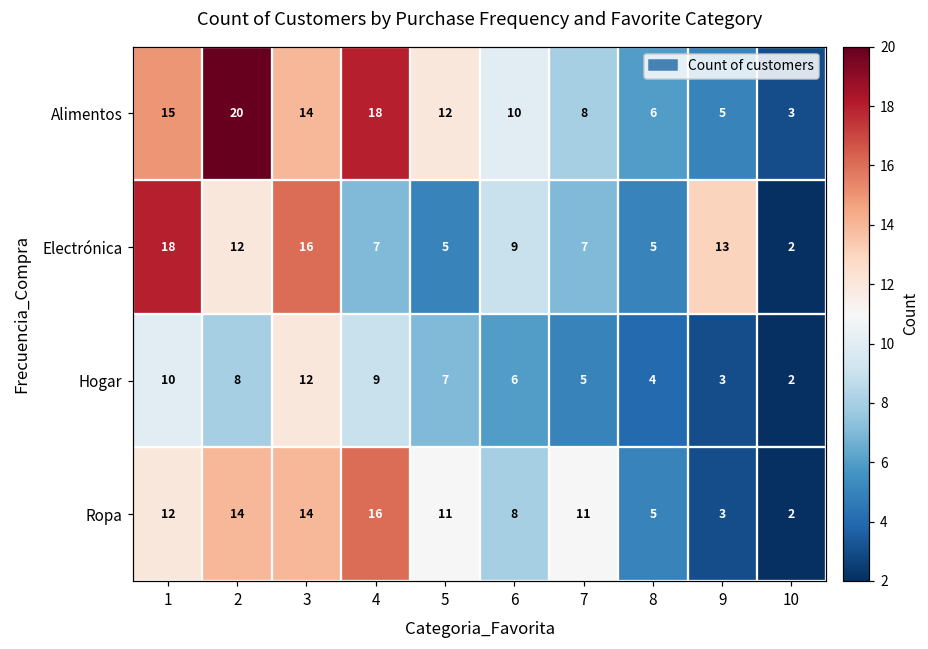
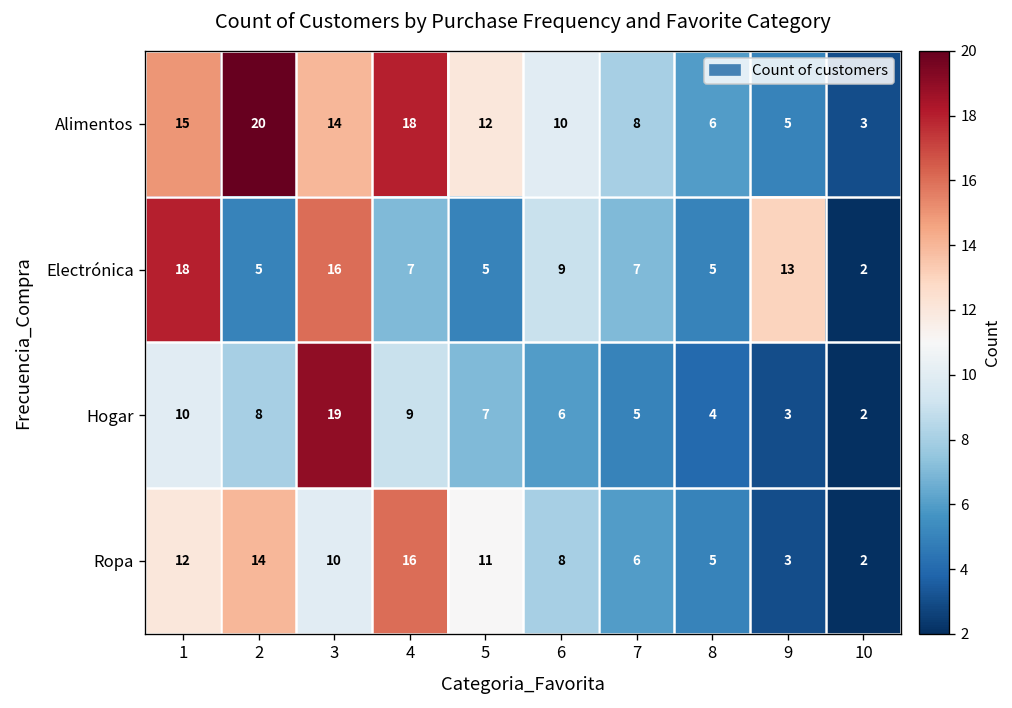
Electrónica, 2: 12 -> 5
Hogar, 3: 12 -> 19
Ropa, 3: 14 -> 10
Ropa, 7: 11 -> 6
